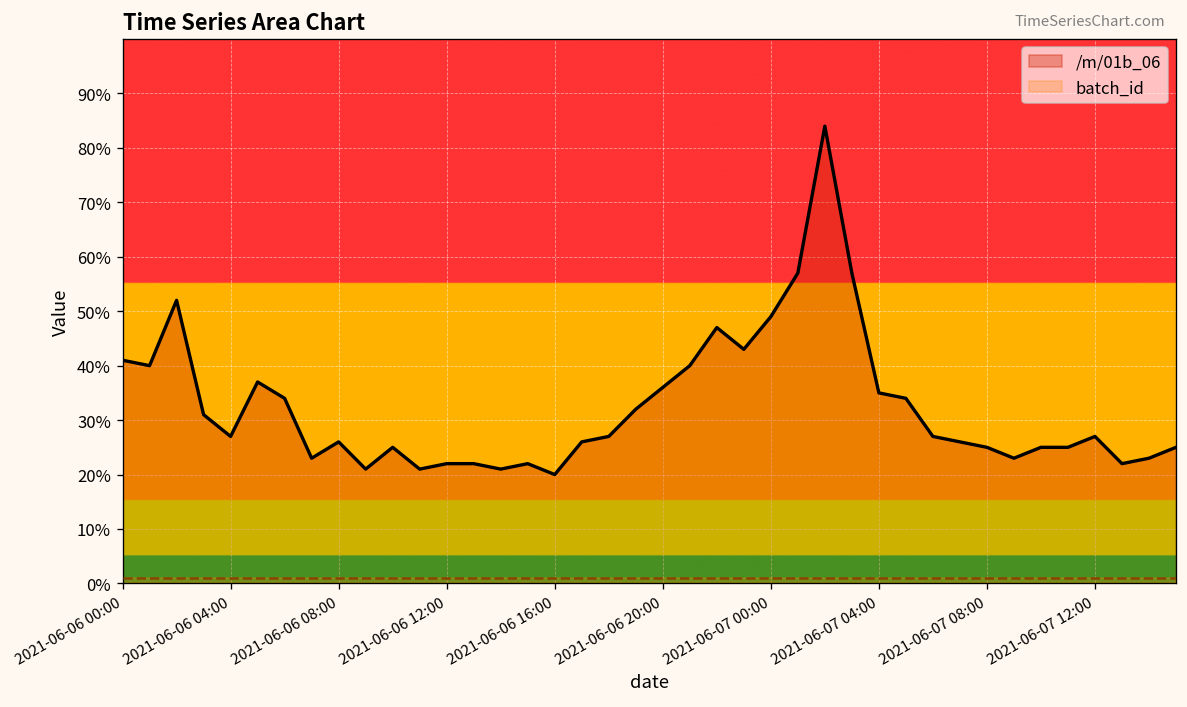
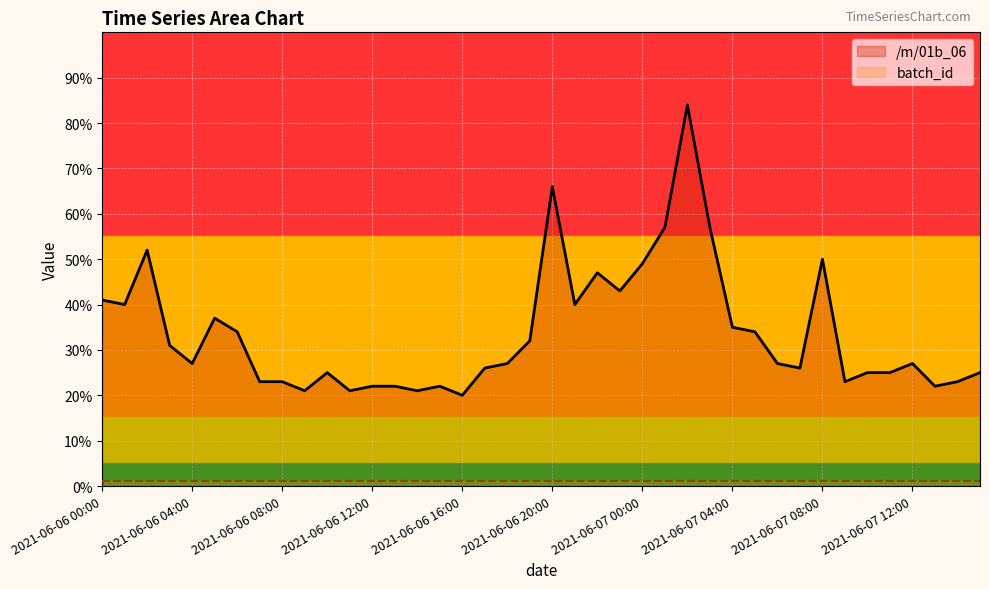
/m/01b_06, 2021-06-06 08:00: 26% -> 23%
/m/01b_06, 2021-06-06 20:00: 36% -> 66%
/m/01b_06, 2021-06-07 08:00: 25% -> 50%
